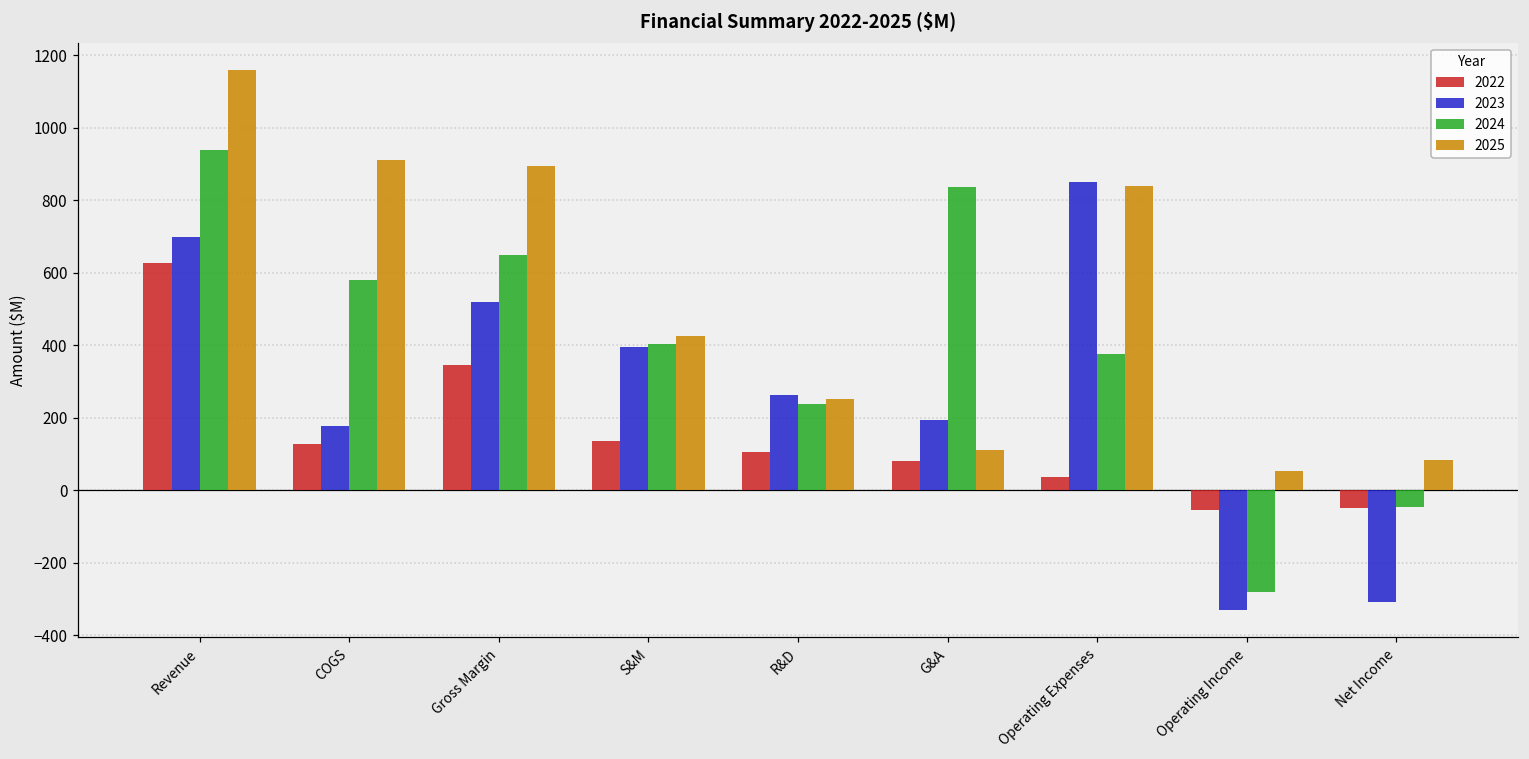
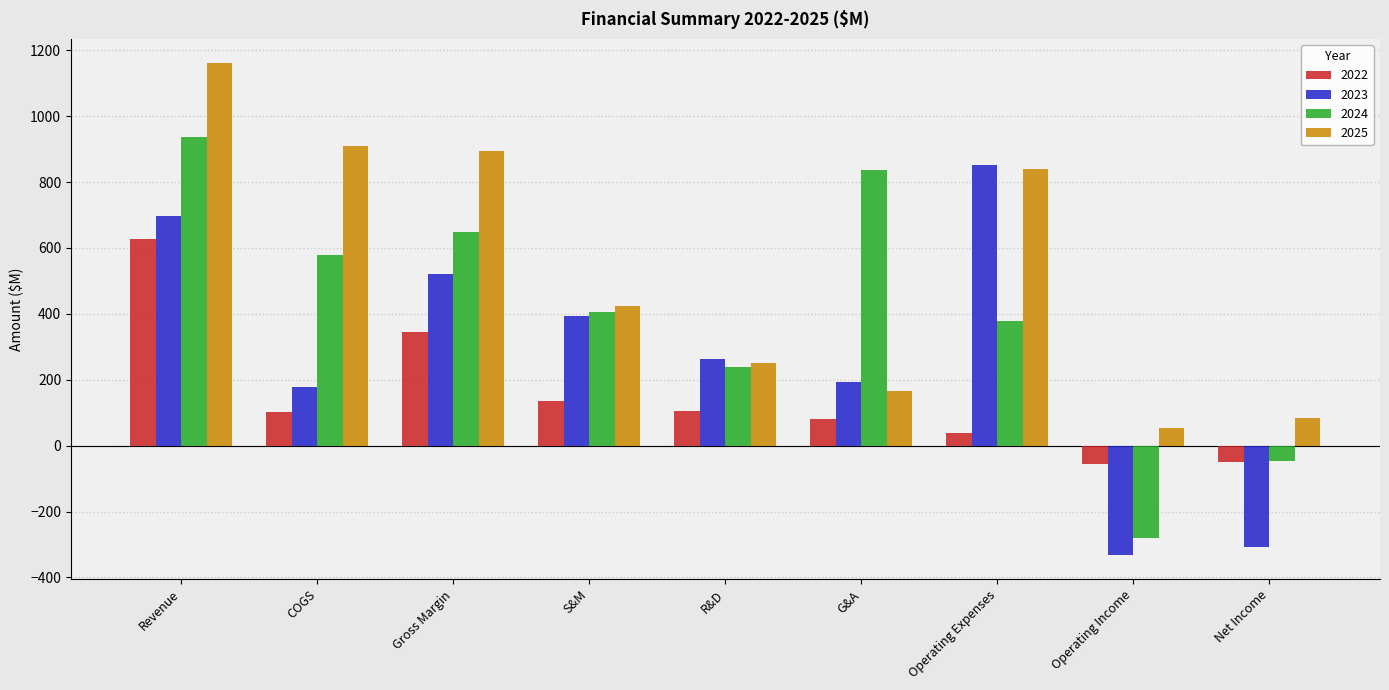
2022, COGS: 130 -> 100
2025, G&A: 110 -> 170
